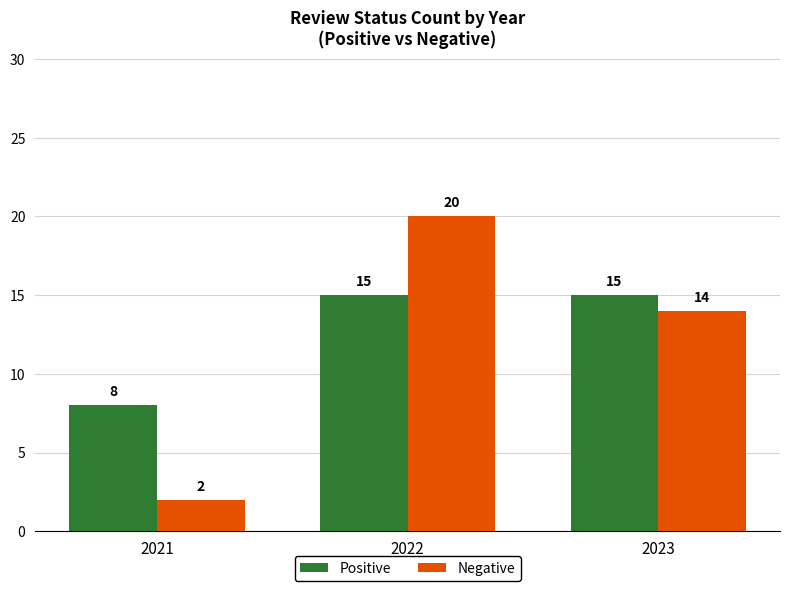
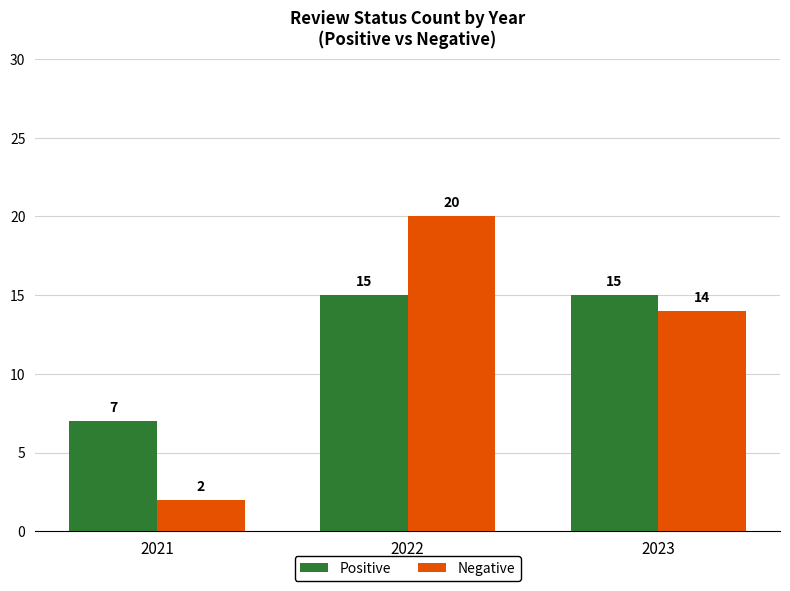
Positive, 2021: 8 -> 7
